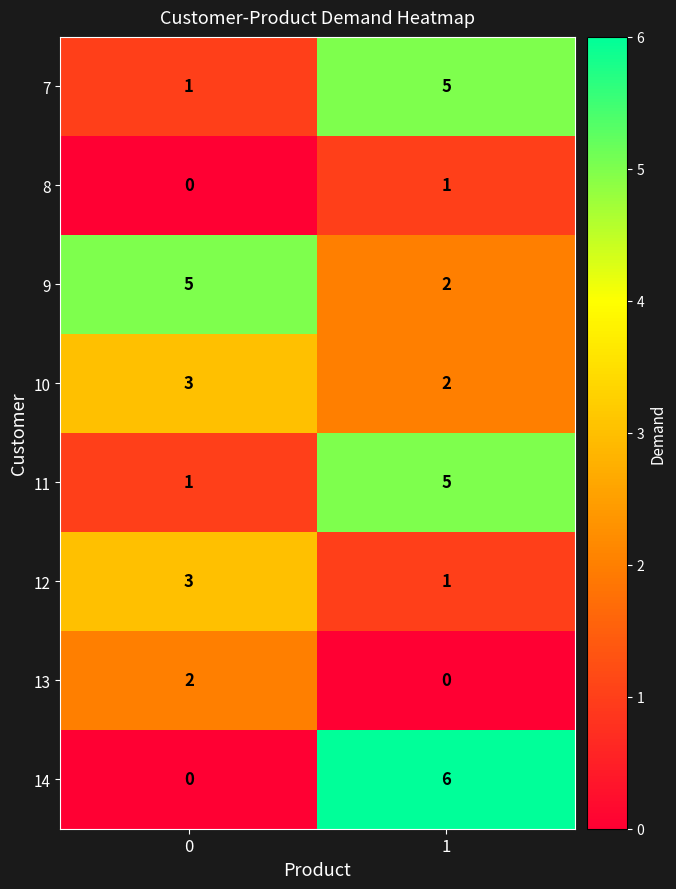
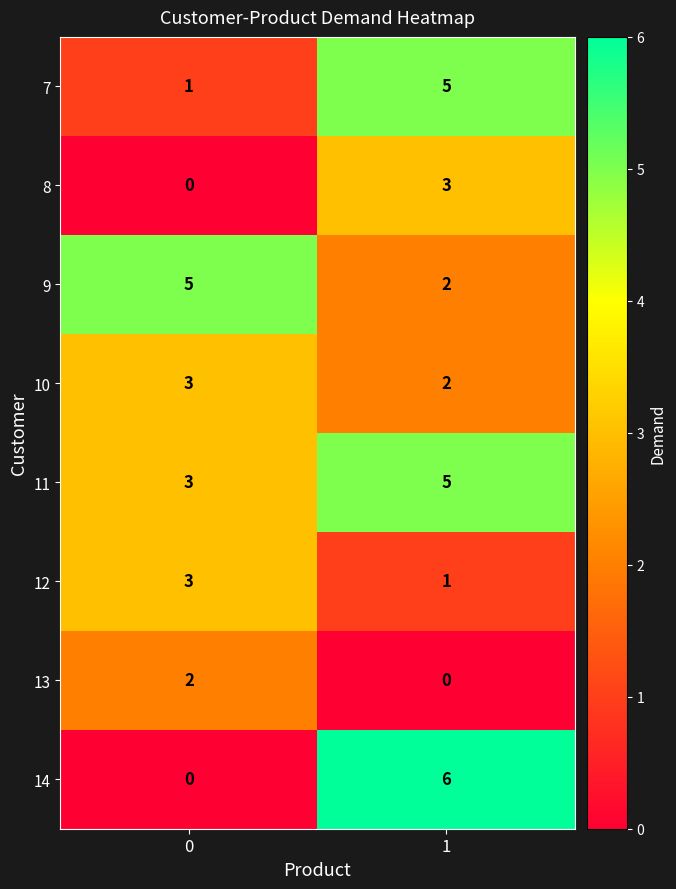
8, 1: 1 -> 3
11, 0: 1 -> 3
